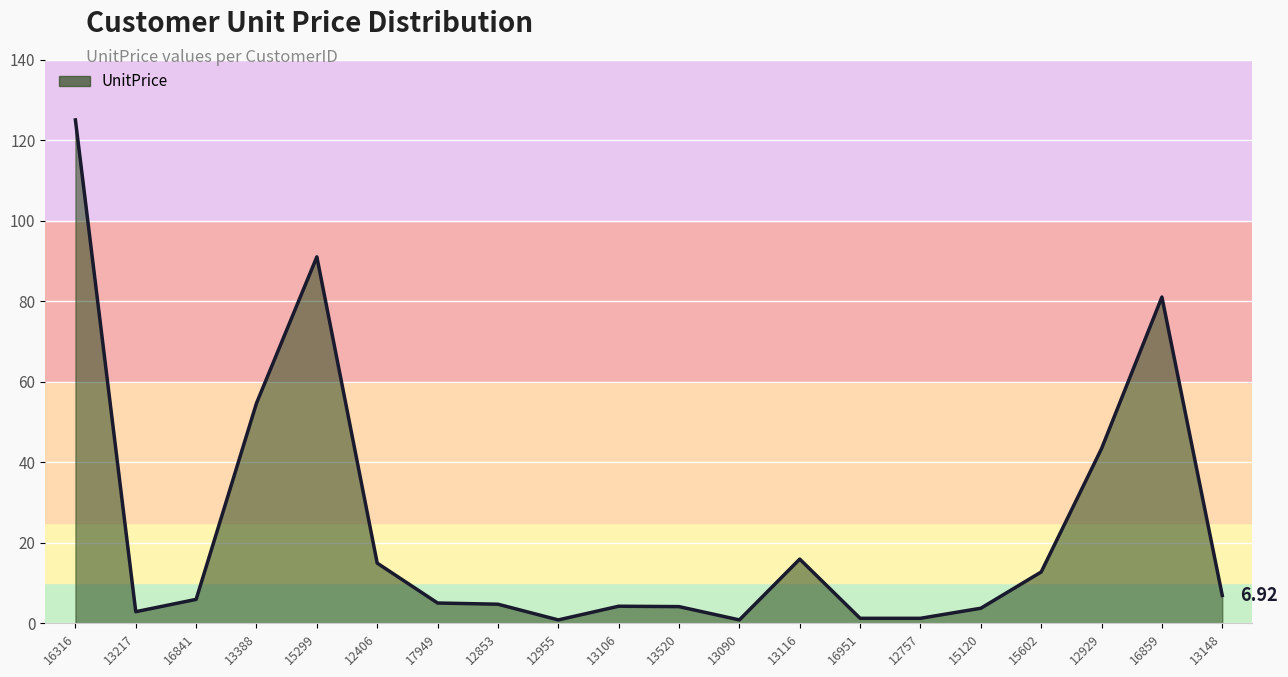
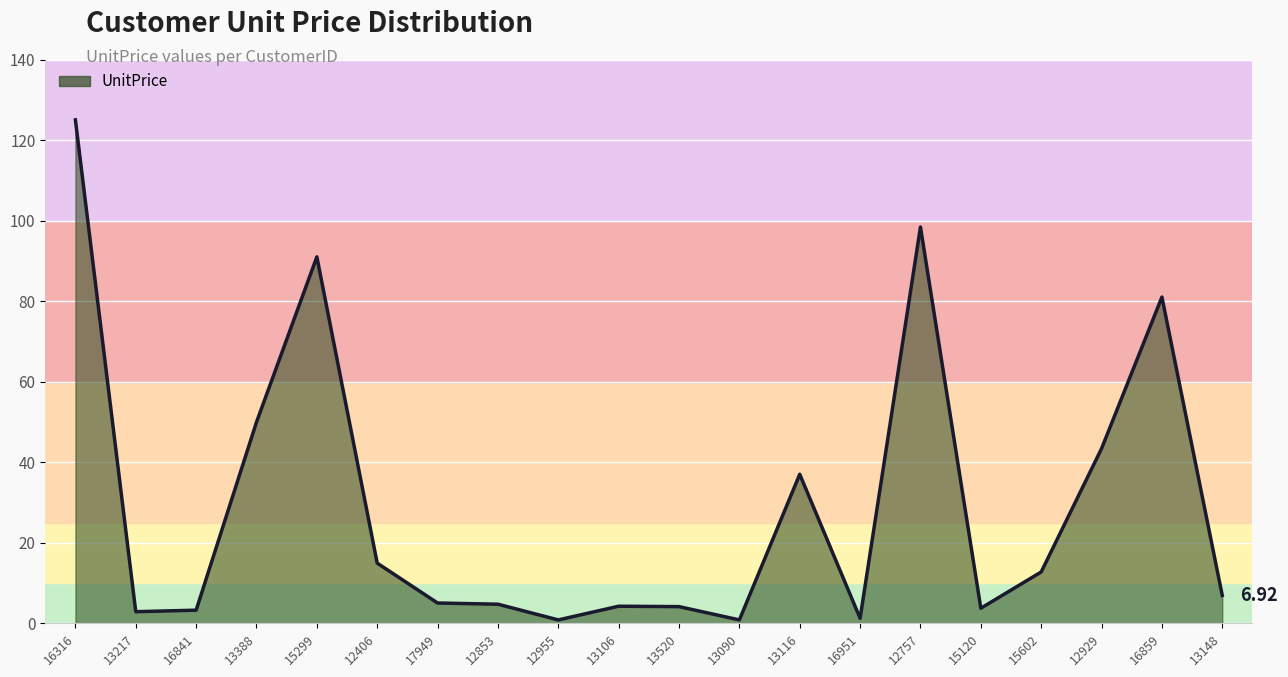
16841: 6 -> 3
13388: 55 -> 50
13116: 16 -> 37
12757: 1 -> 98
